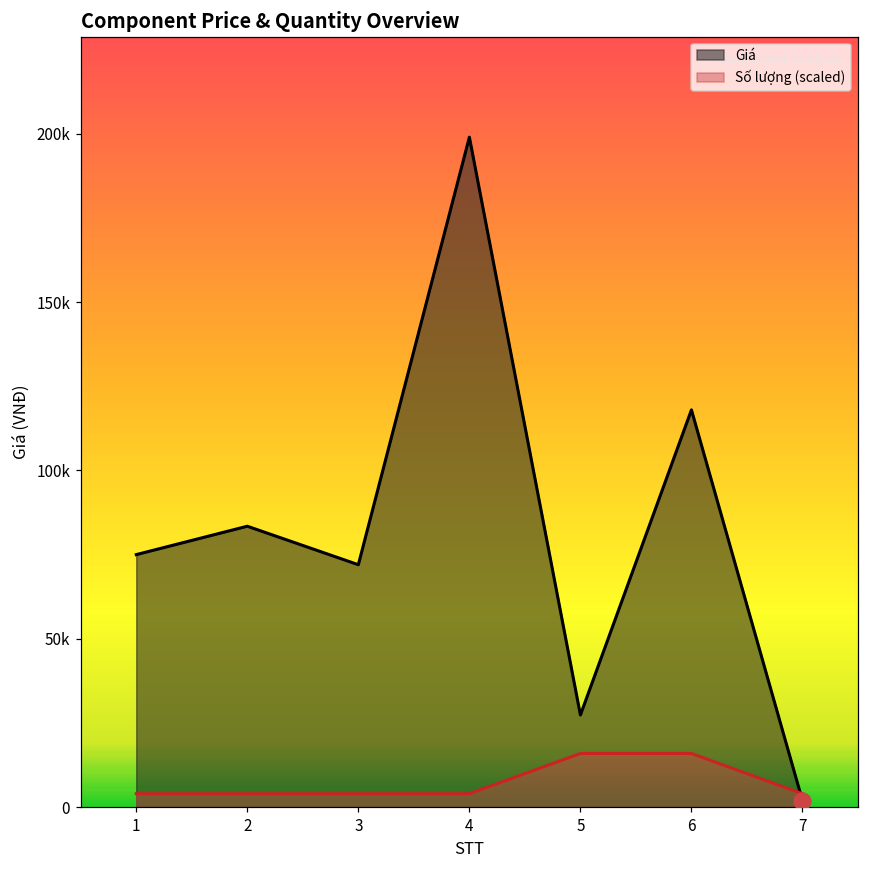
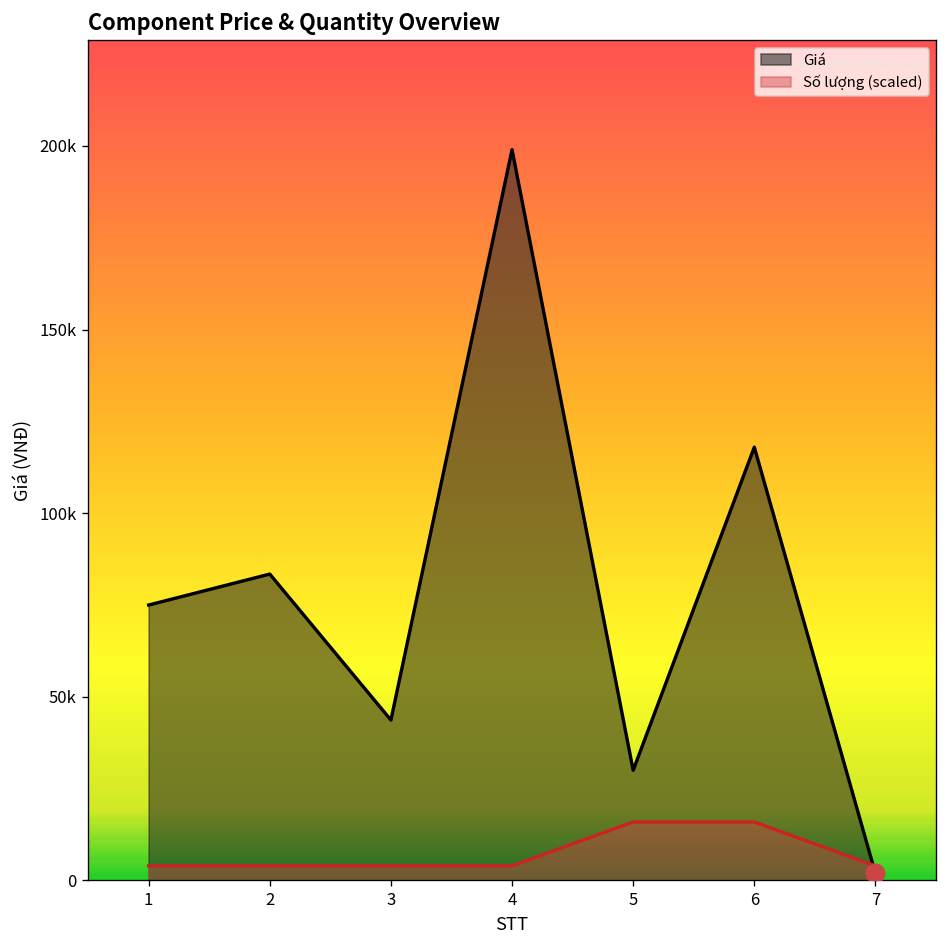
Giá, 3: 72000 -> 44000
Giá, 5: 27000 -> 30000
